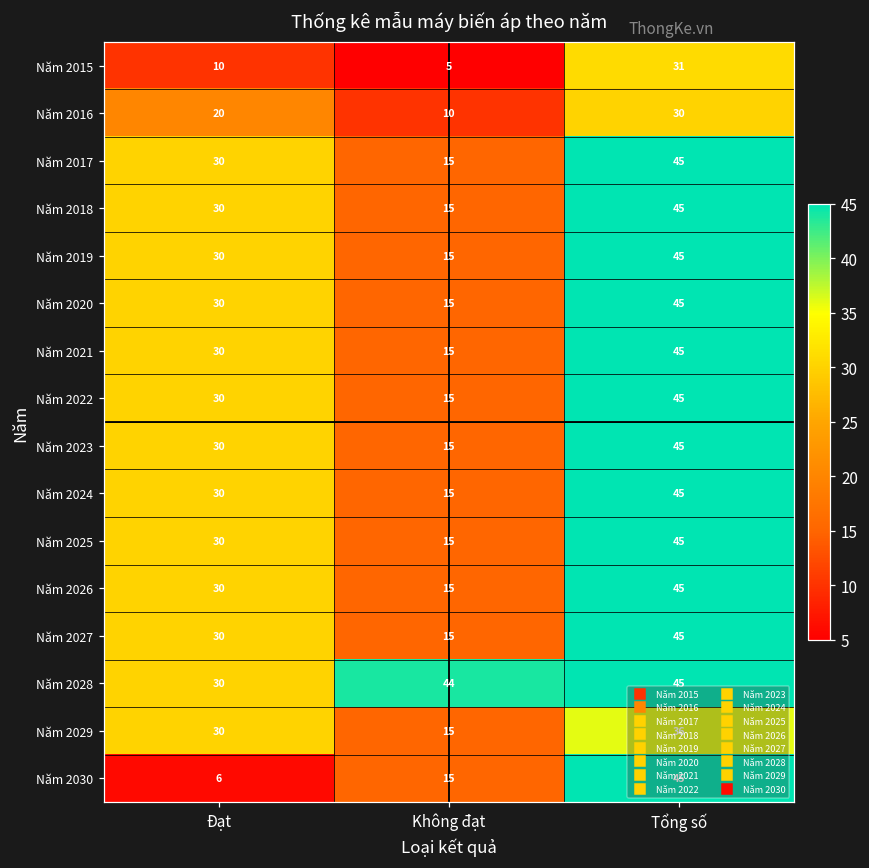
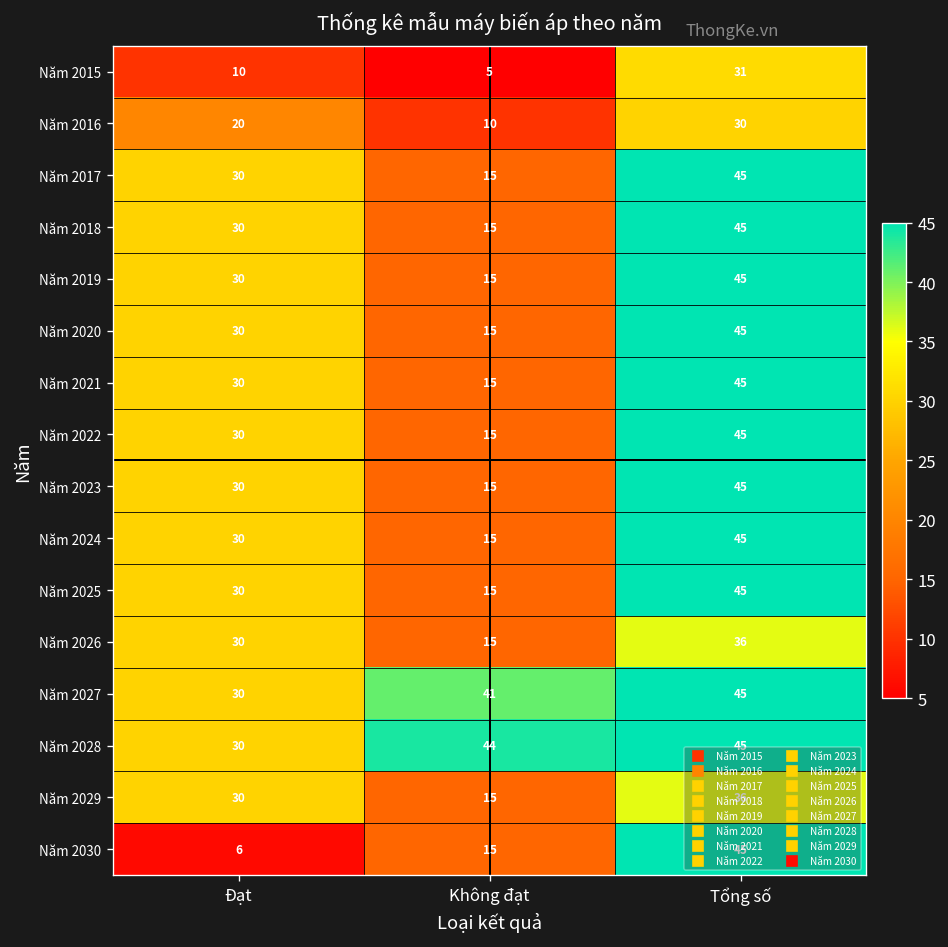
Năm 2026, Tổng số: 45 -> 36
Năm 2027, Không đạt: 15 -> 41
